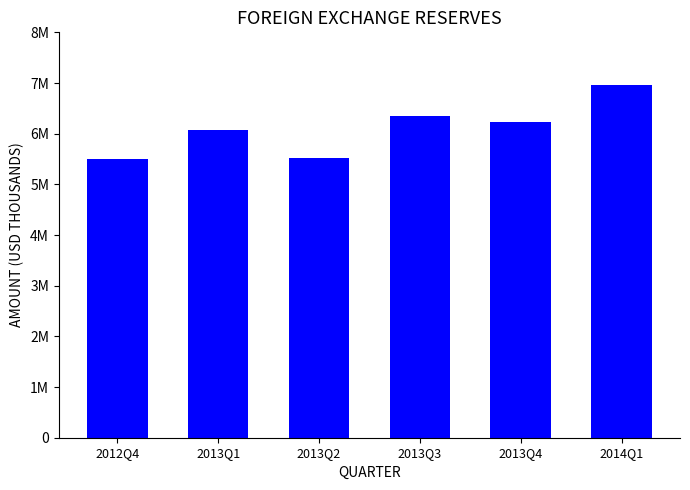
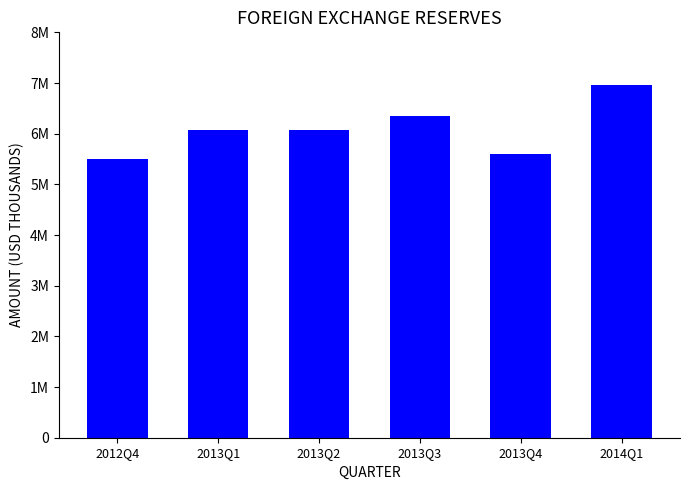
2013Q2: 5500000 -> 6100000
2013Q4: 6200000 -> 5600000
